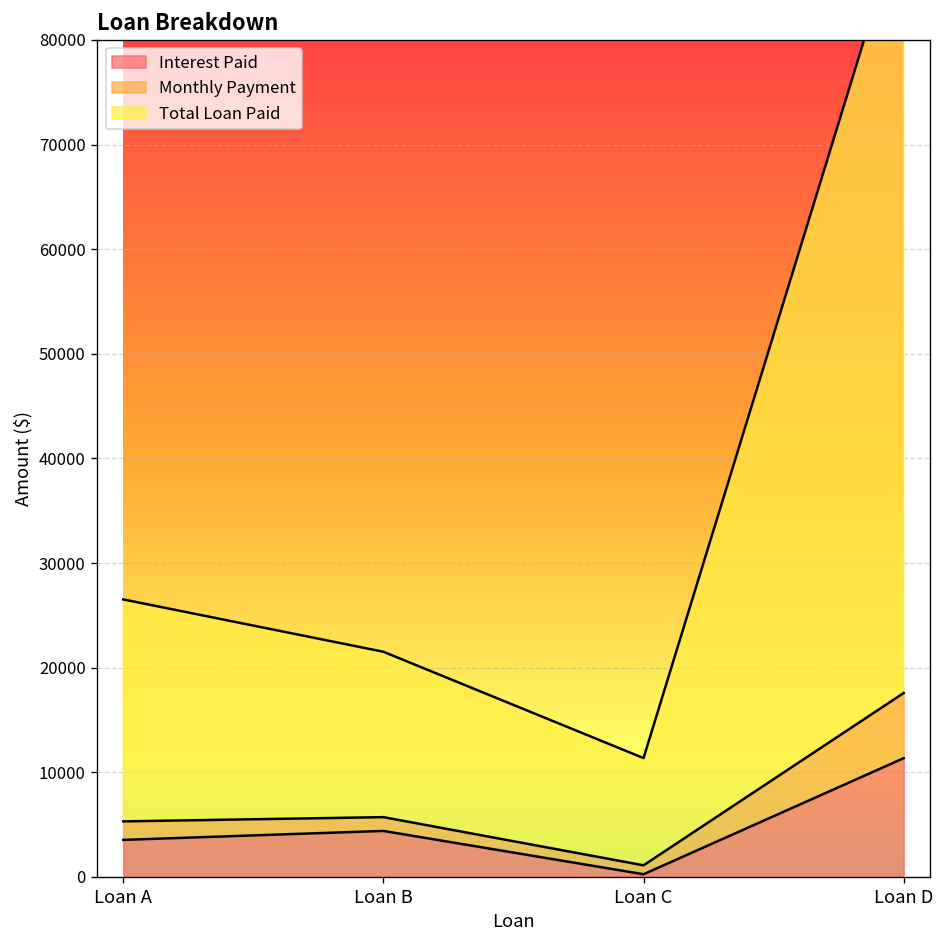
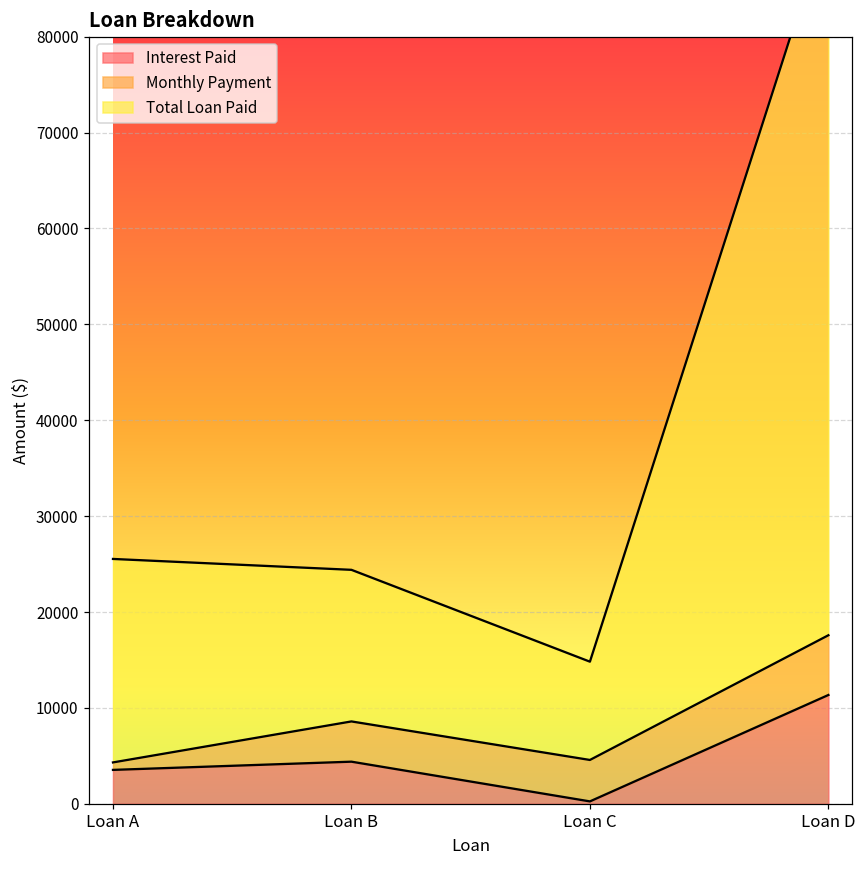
Monthly Payment, Loan A: 2000 -> 1000
Monthly Payment, Loan B: 1000 -> 4000
Monthly Payment, Loan C: 1000 -> 4000
